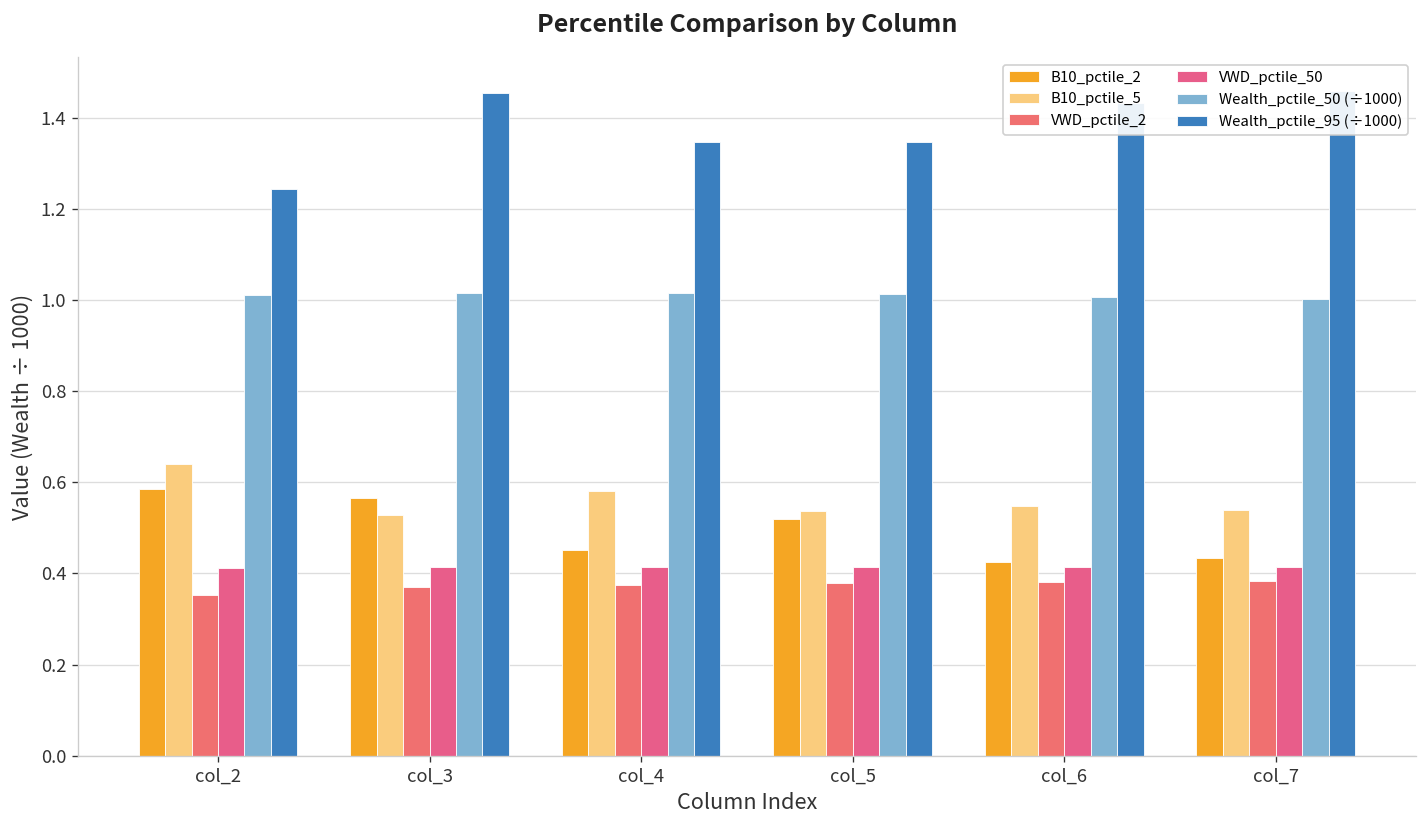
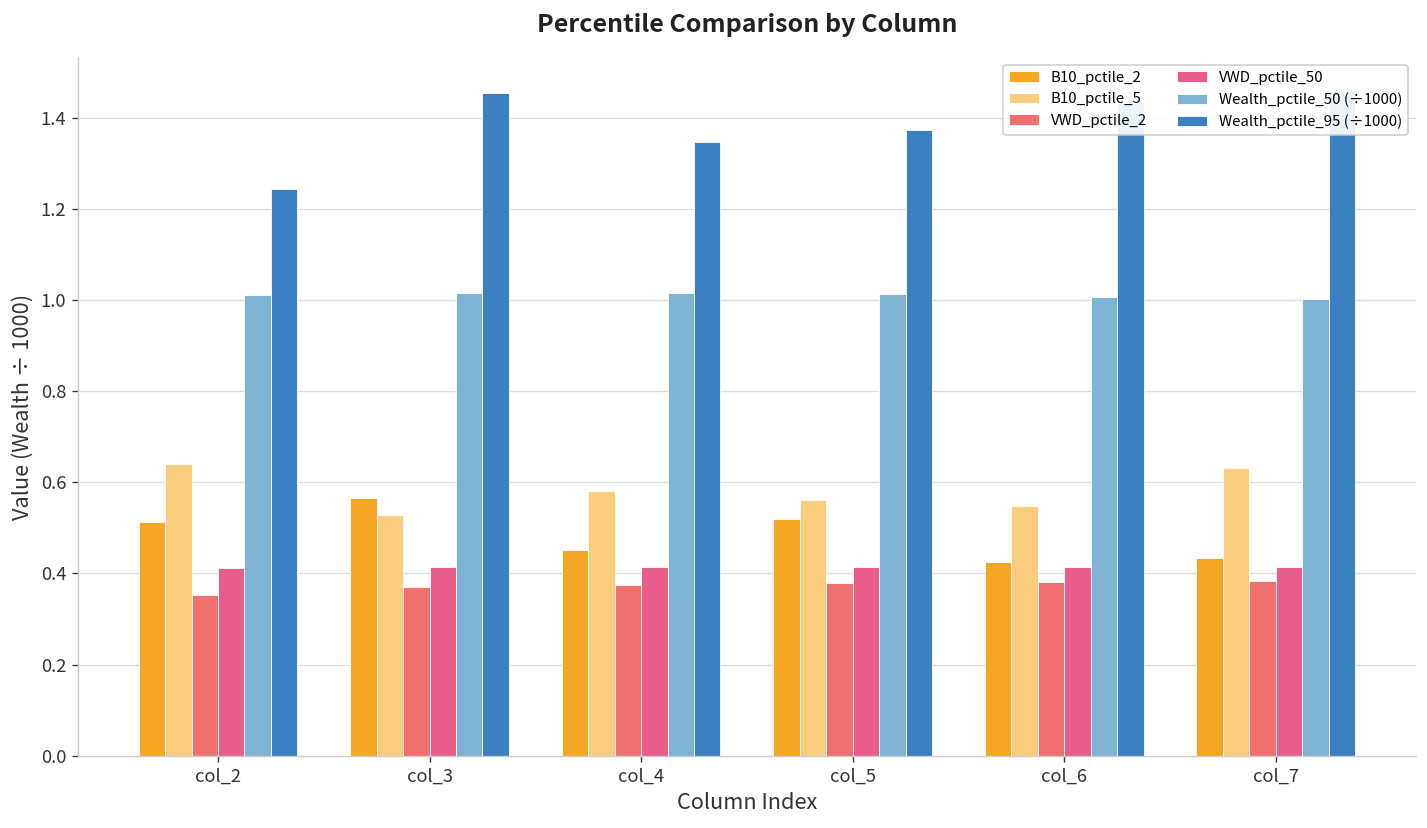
B10_pctile_2, col_2: 0.59 -> 0.51
B10_pctile_5, col_5: 0.54 -> 0.56
Wealth_pctile_95 (÷1000), col_5: 1.35 -> 1.37
B10_pctile_5, col_7: 0.54 -> 0.63
